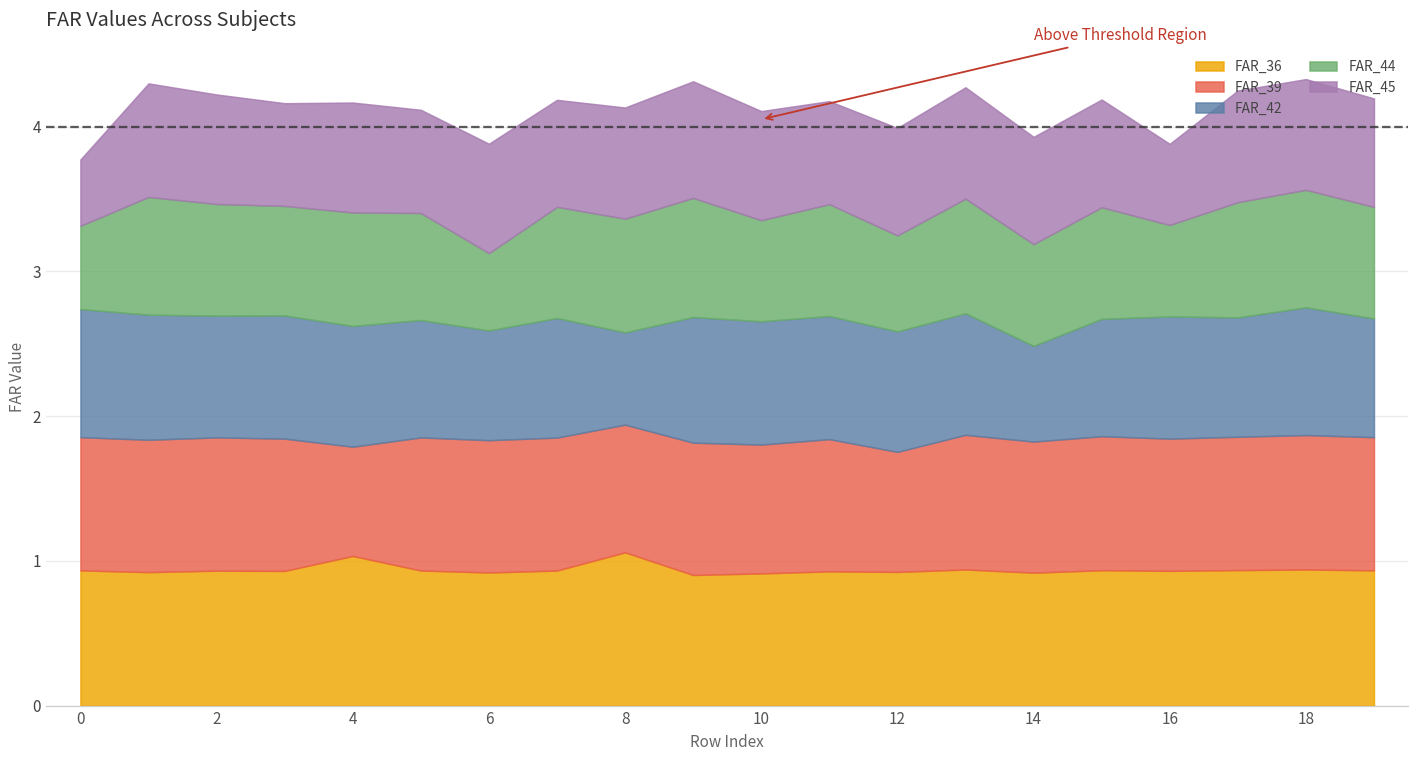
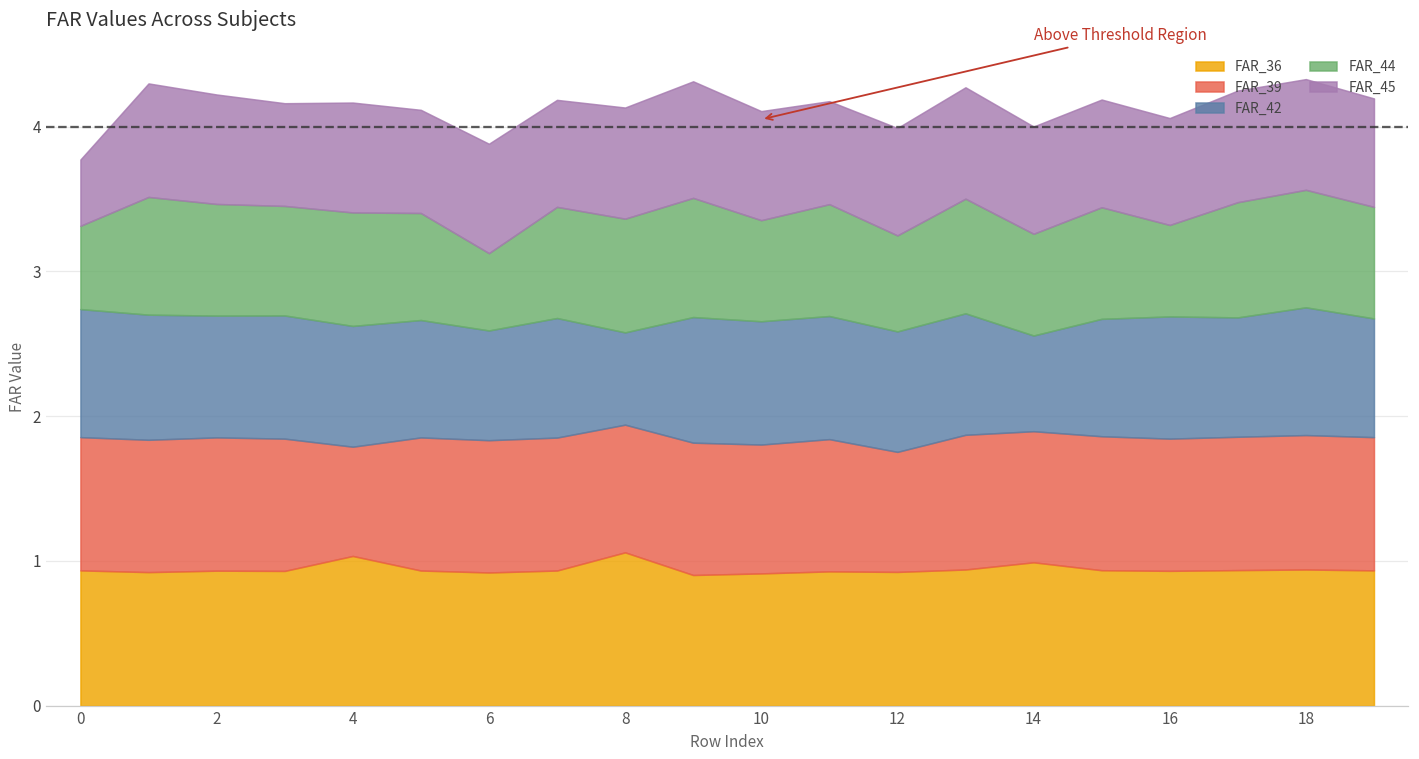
FAR_36, 14: 0.92 -> 0.99
FAR_45, 16: 0.56 -> 0.74
